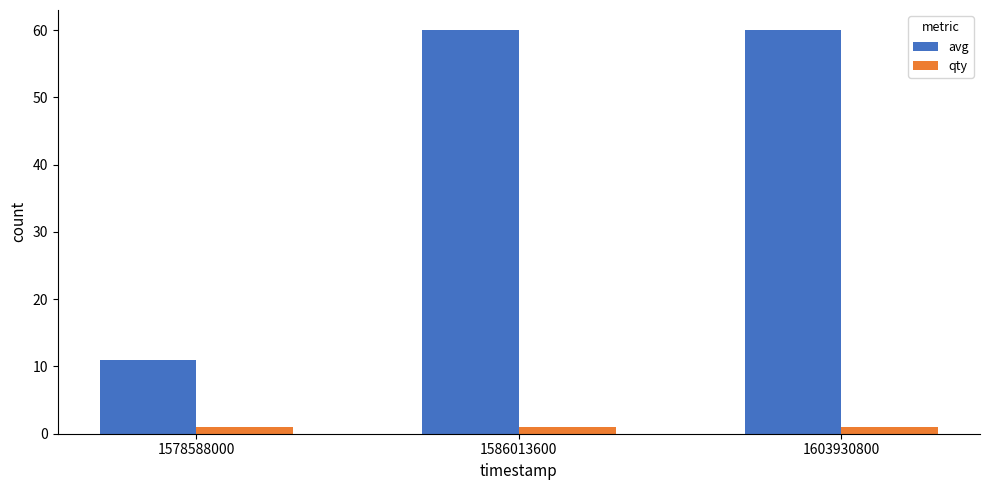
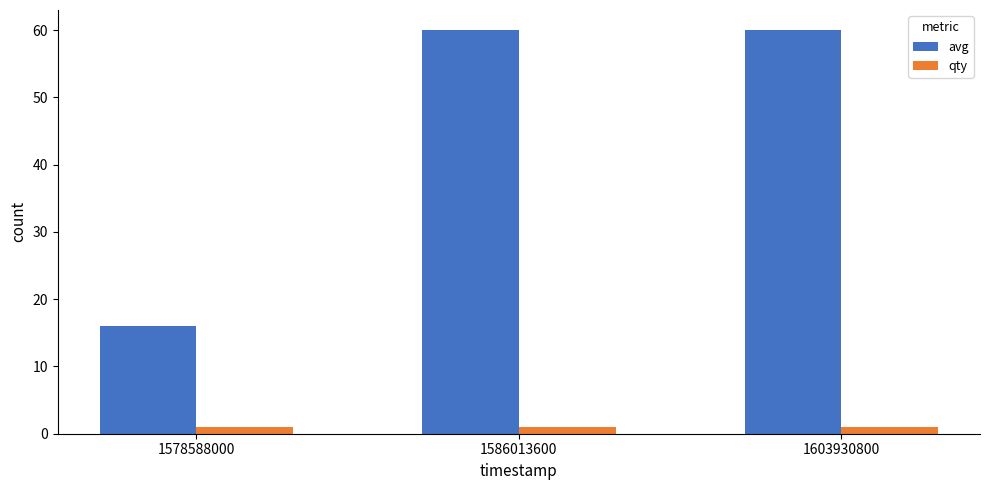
avg, 1578588000: 11 -> 16
